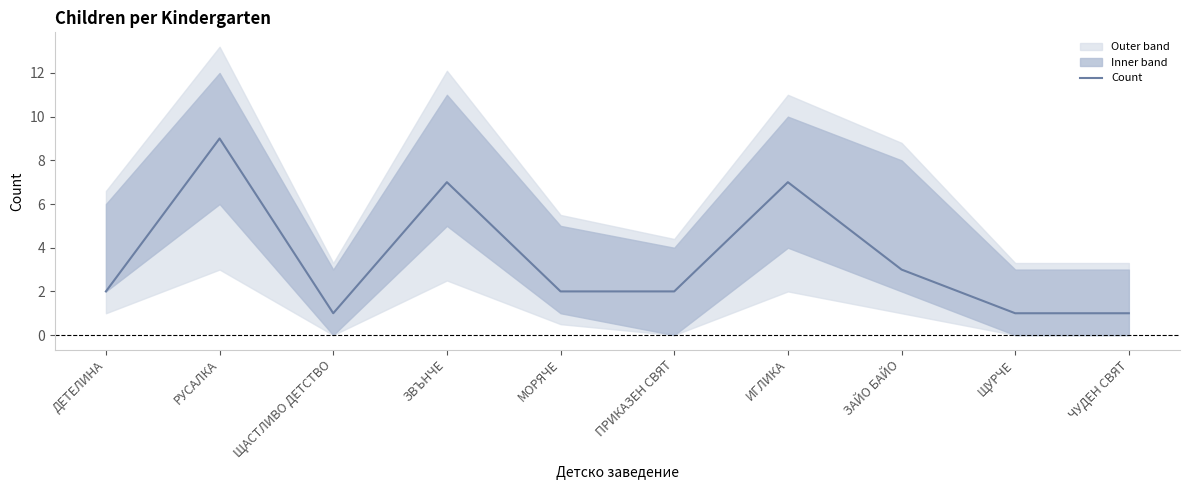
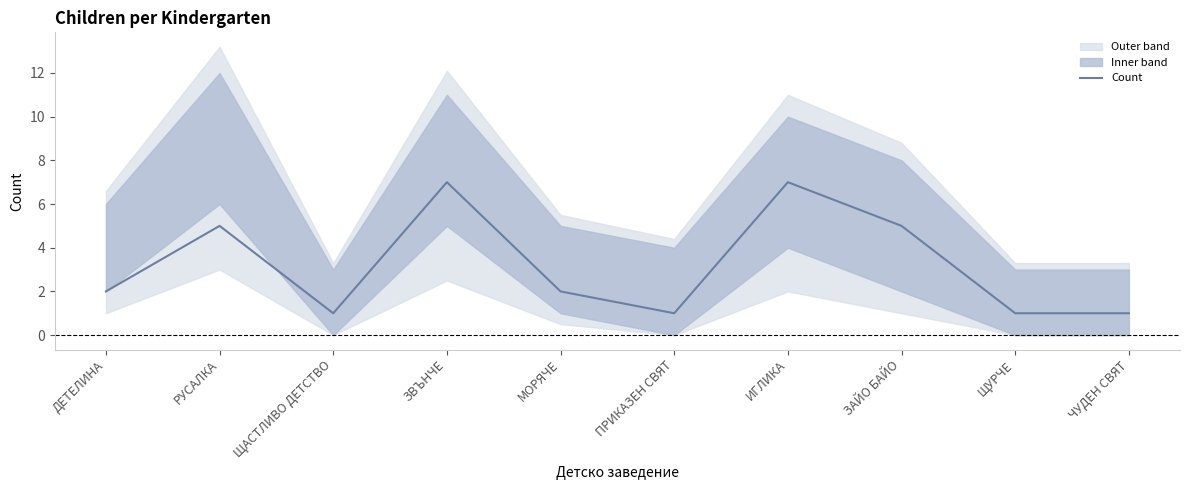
Count, РУСАЛКА: 9 -> 5
Count, ПРИКАЗЕН СВЯТ: 2 -> 1
Count, ЗАЙО БАЙО: 3 -> 5
